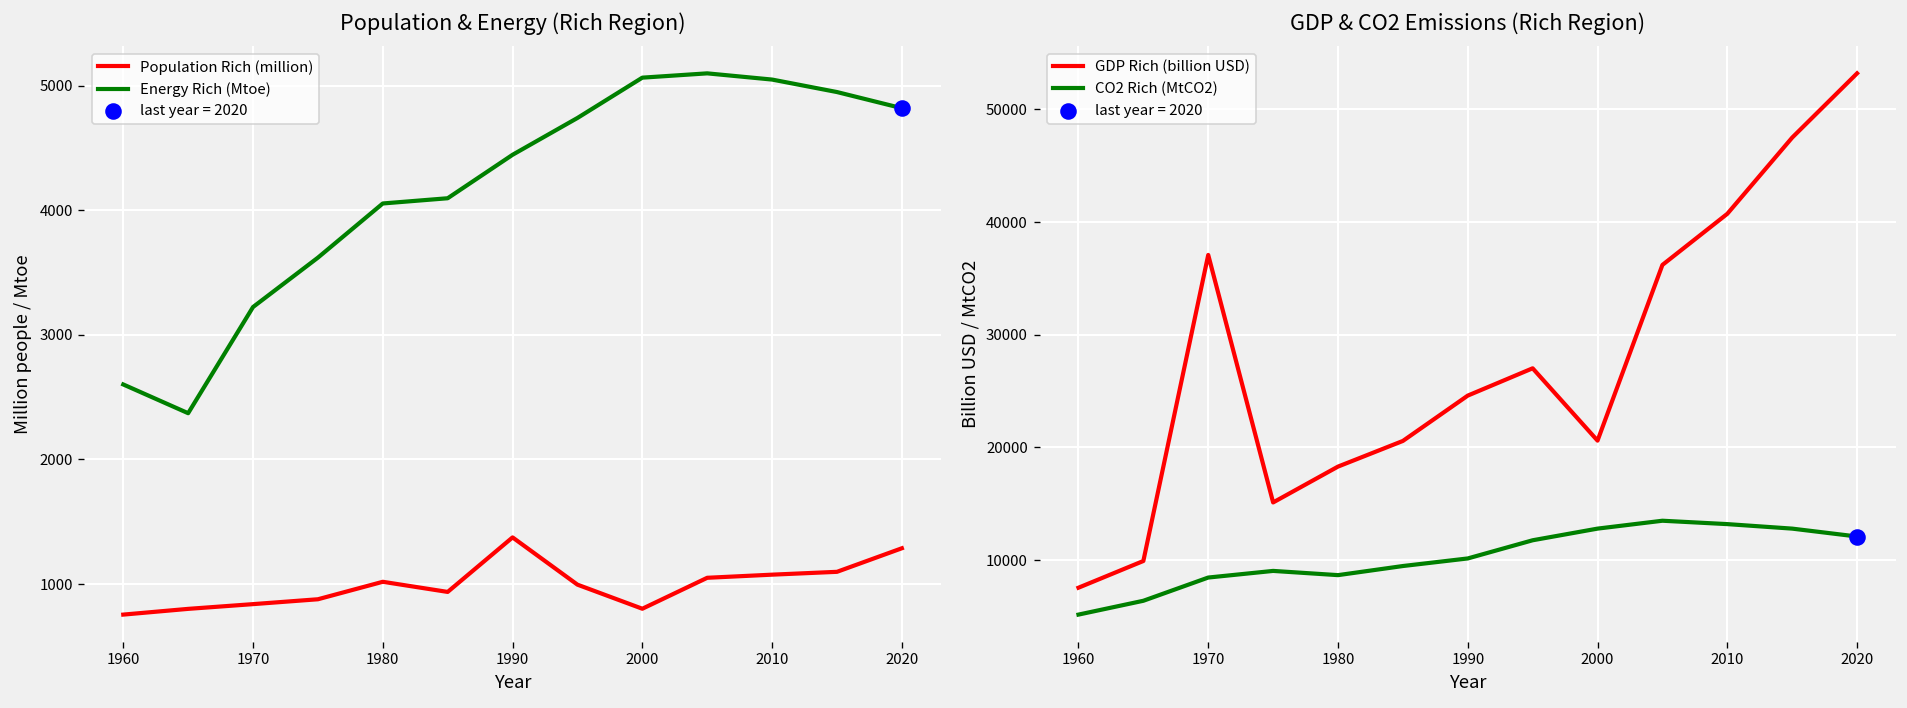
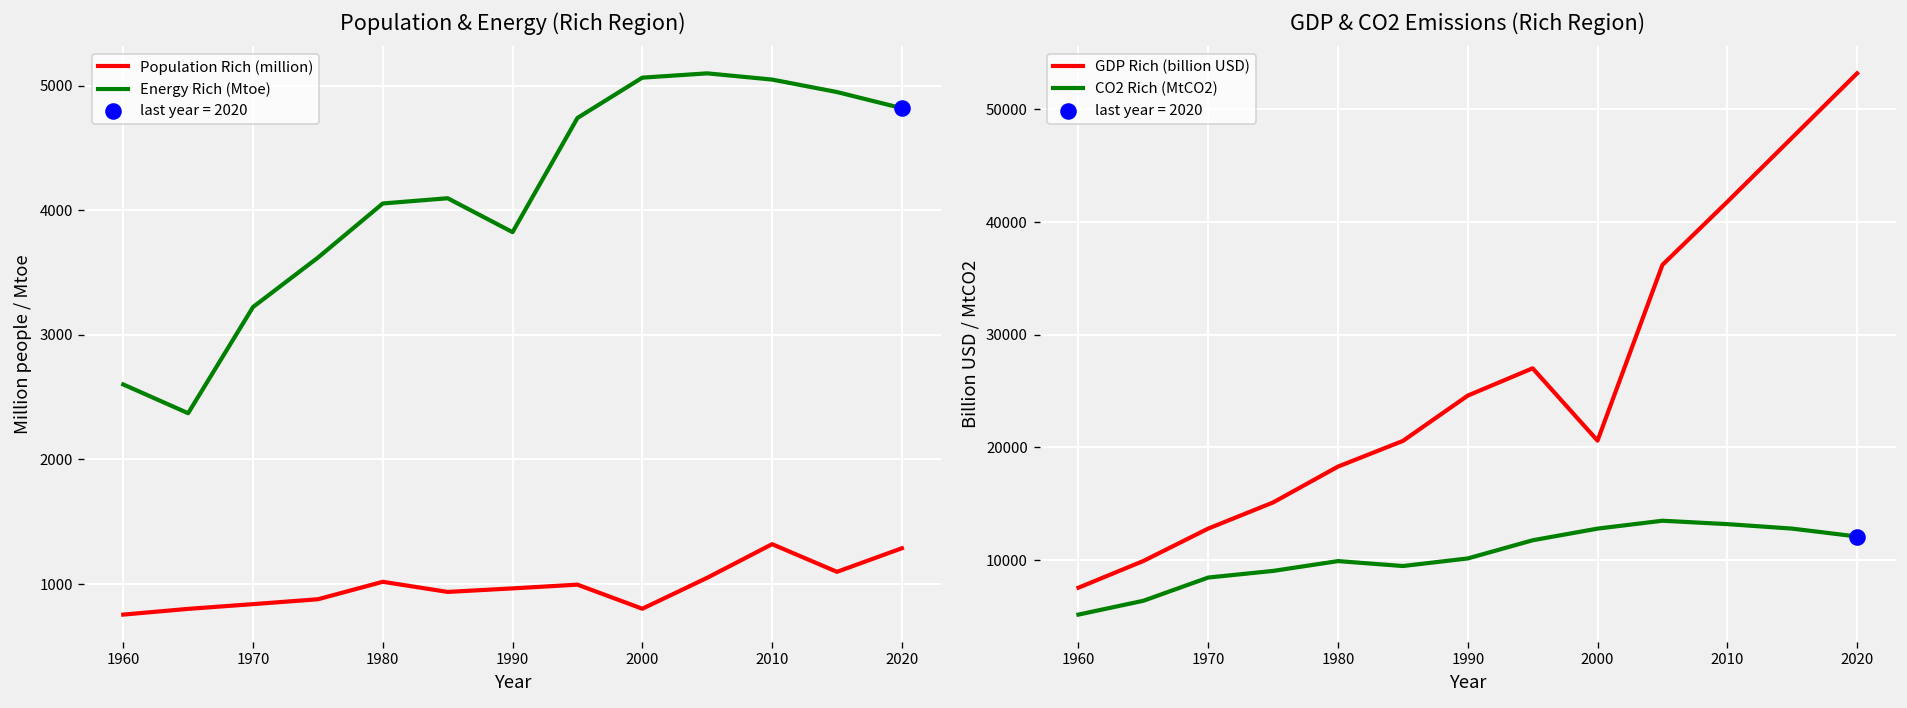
Population & Energy (Rich Region), Population Rich (million), 1990: 1370 -> 970
Population & Energy (Rich Region), Energy Rich (Mtoe), 1990: 4450 -> 3830
Population & Energy (Rich Region), Population Rich (million), 2010: 1080 -> 1320
GDP & CO2 Emissions (Rich Region), GDP Rich (billion USD), 1970: 37000 -> 13000
GDP & CO2 Emissions (Rich Region), CO2 Rich (MtCO2), 1980: 9000 -> 10000
GDP & CO2 Emissions (Rich Region), GDP Rich (billion USD), 2010: 41000 -> 42000
